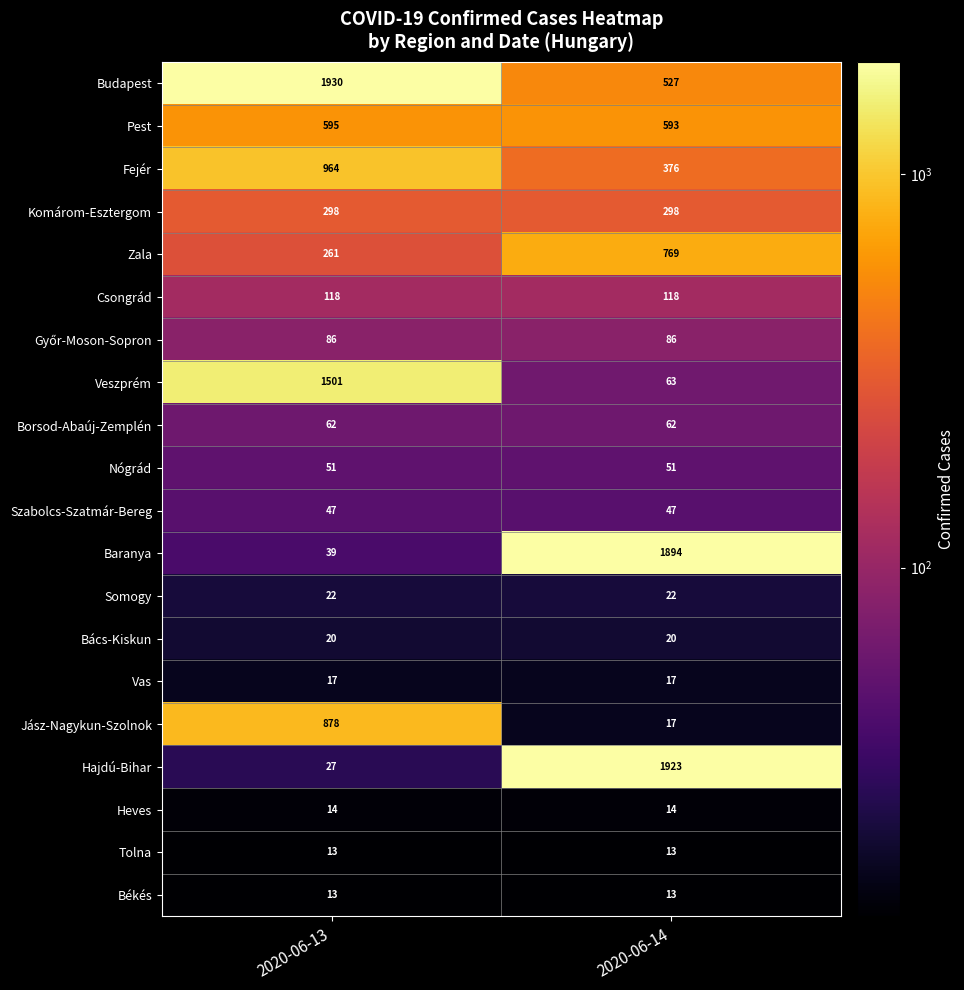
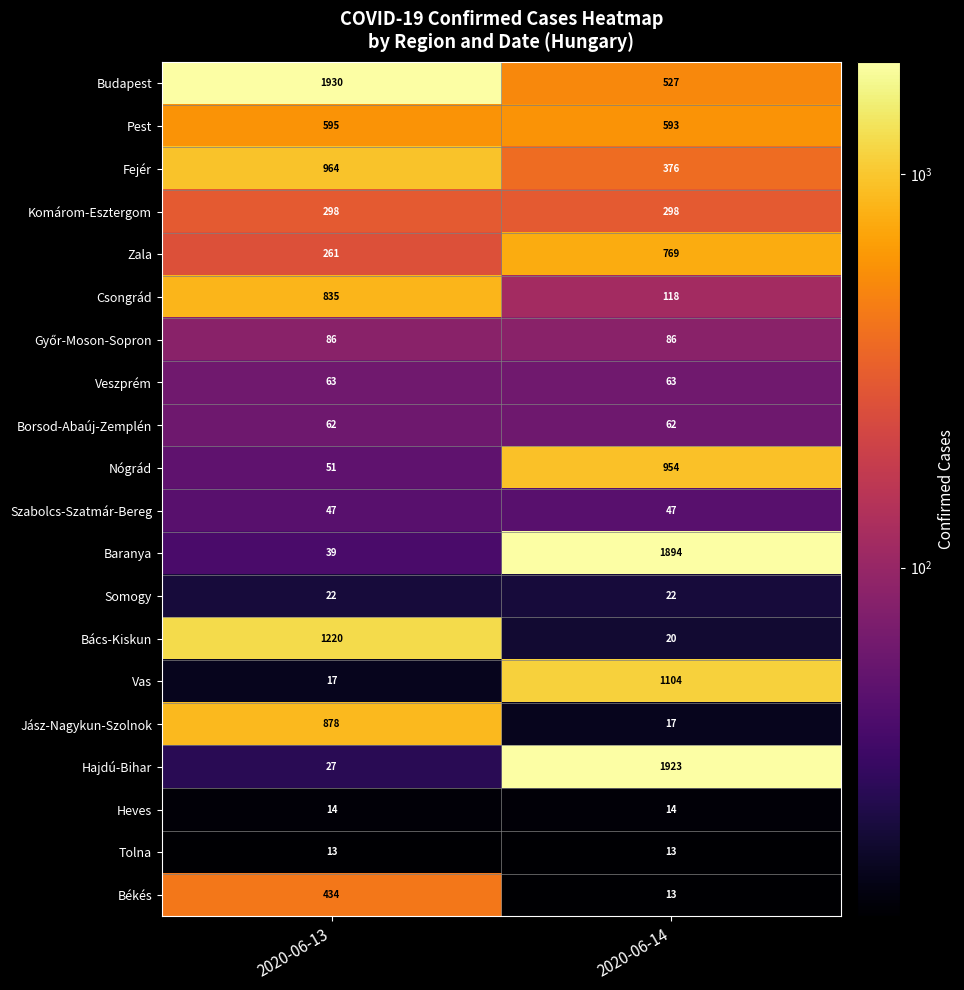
Csongrád, 2020-06-13: 118 -> 835
Veszprém, 2020-06-13: 1501 -> 63
Nógrád, 2020-06-14: 51 -> 954
Bács-Kiskun, 2020-06-13: 20 -> 1220
Vas, 2020-06-14: 17 -> 1104
Békés, 2020-06-13: 13 -> 434
